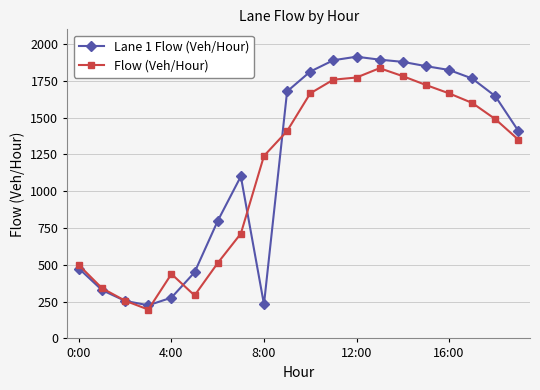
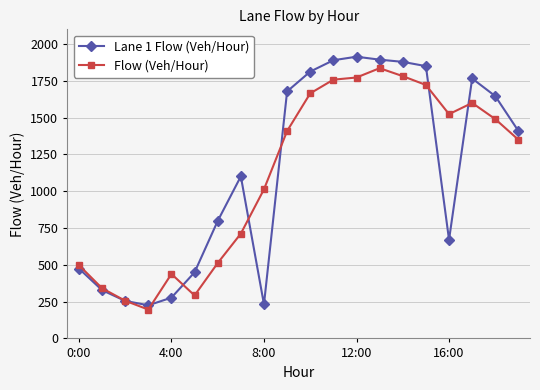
Flow (Veh/Hour), 8:00: 1240 -> 1010
Lane 1 Flow (Veh/Hour), 16:00: 1820 -> 670
Flow (Veh/Hour), 16:00: 1670 -> 1520
